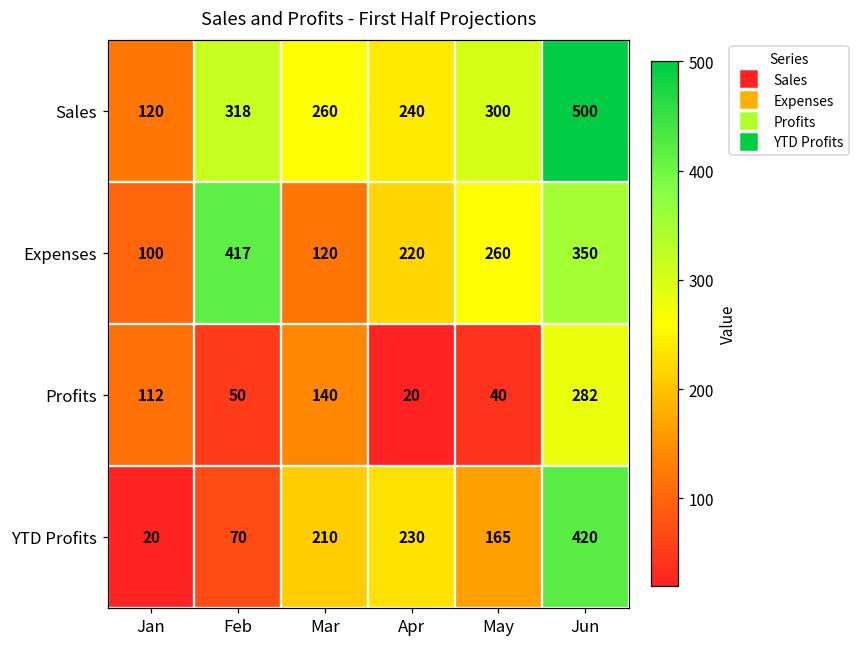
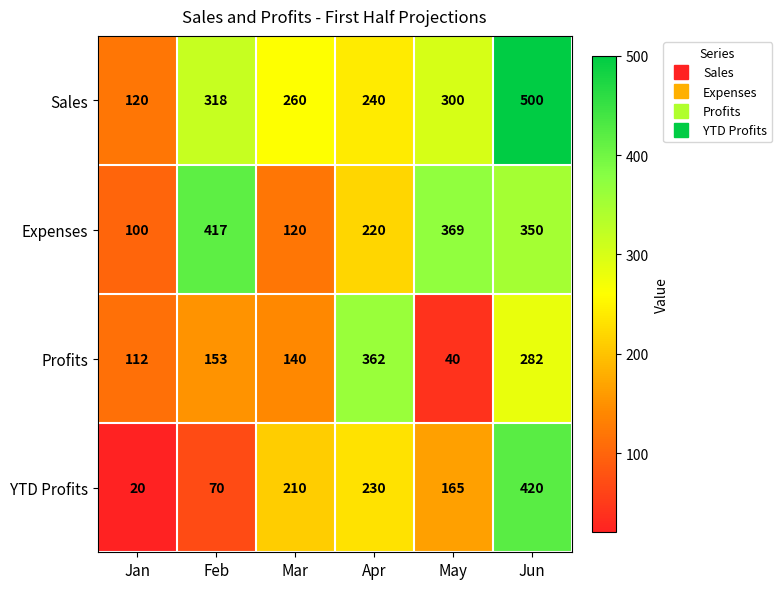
Expenses, May: 260 -> 369
Profits, Feb: 50 -> 153
Profits, Apr: 20 -> 362
